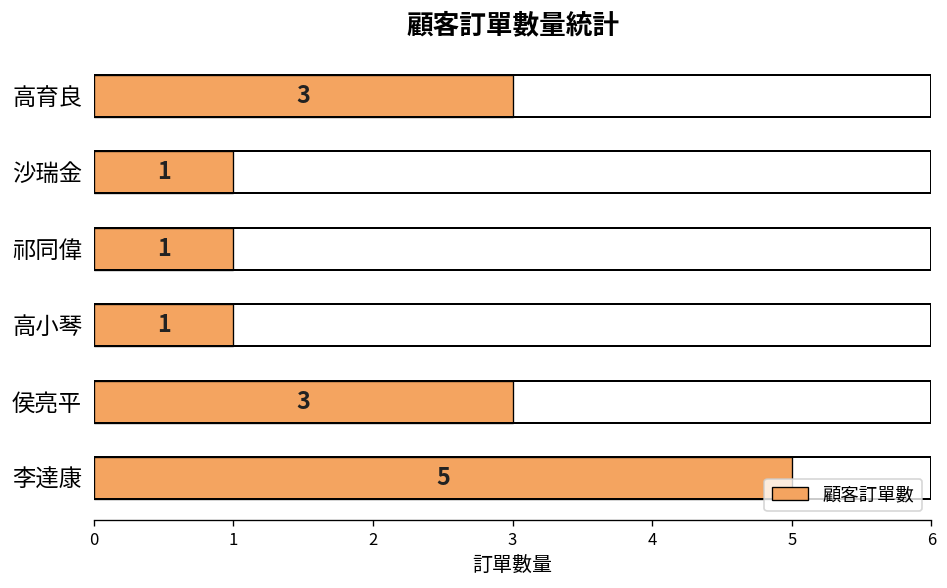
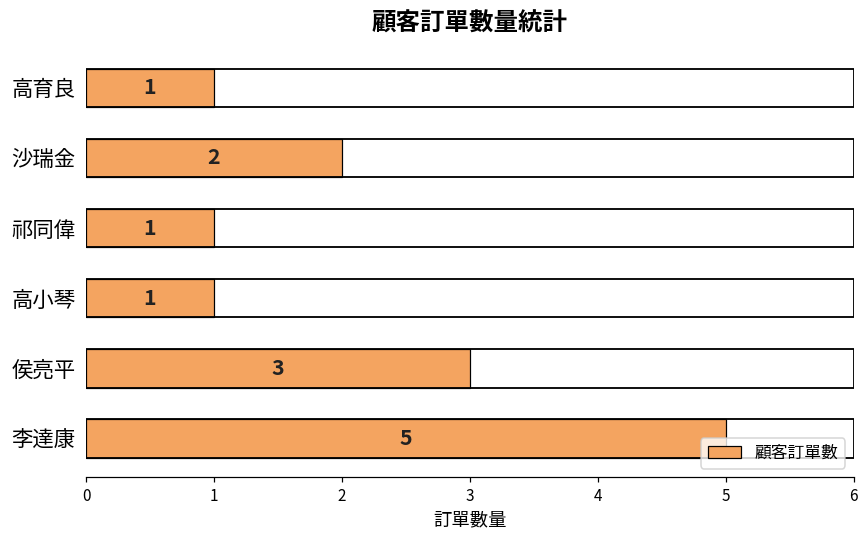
高育良: 3 -> 1
沙瑞金: 1 -> 2
